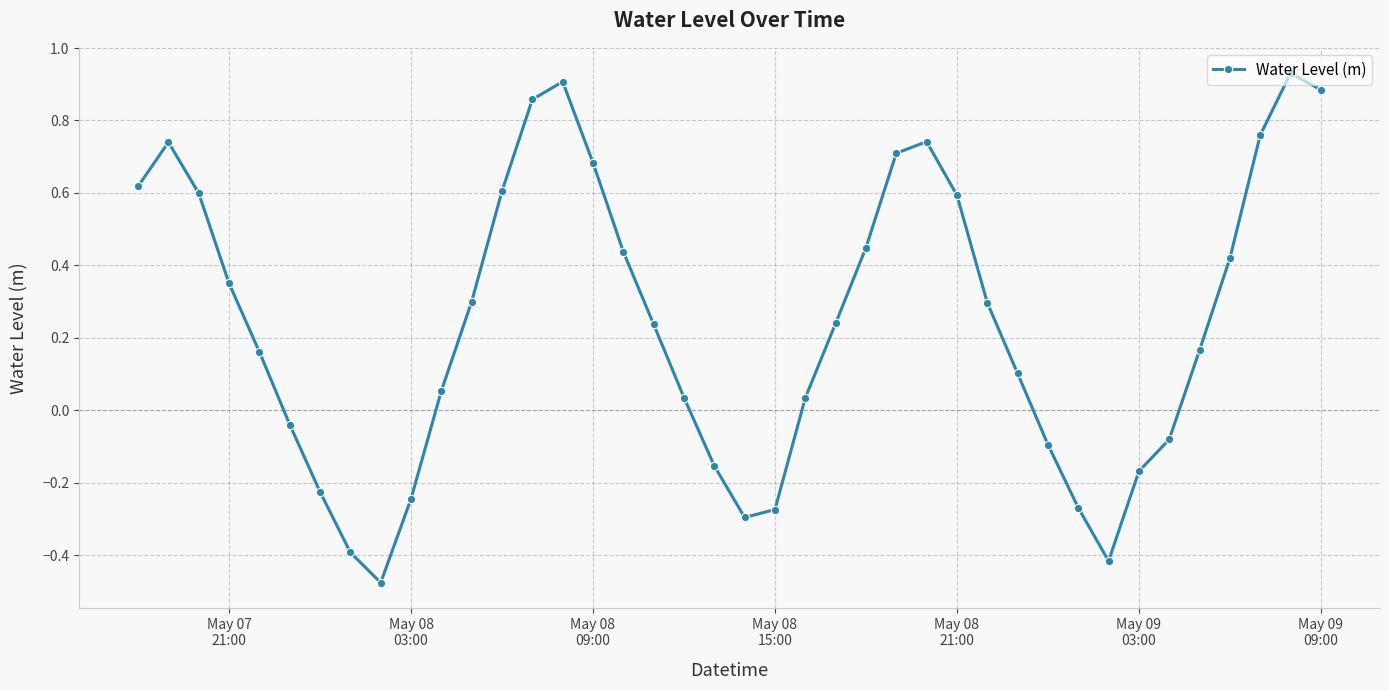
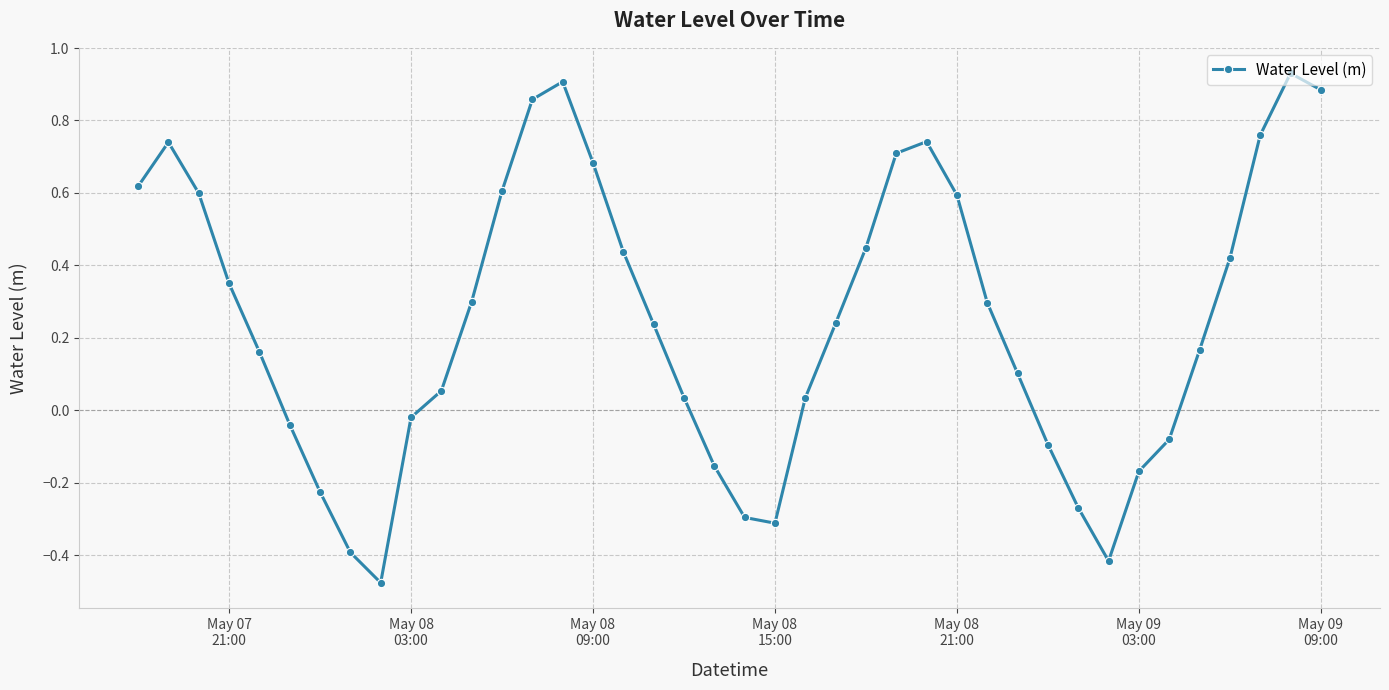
May 08 03:00: -0.24 -> -0.02
May 08 15:00: -0.27 -> -0.31
